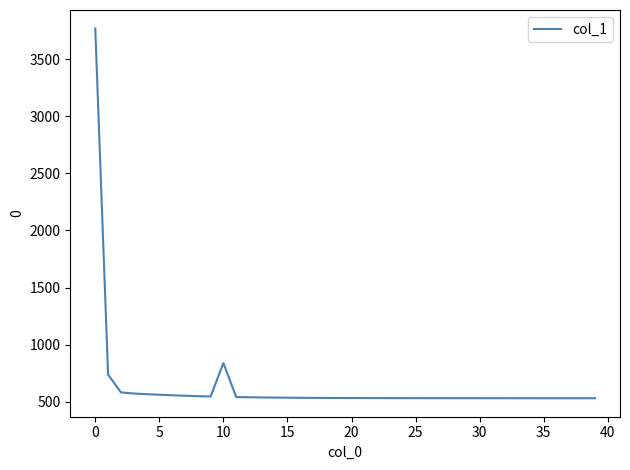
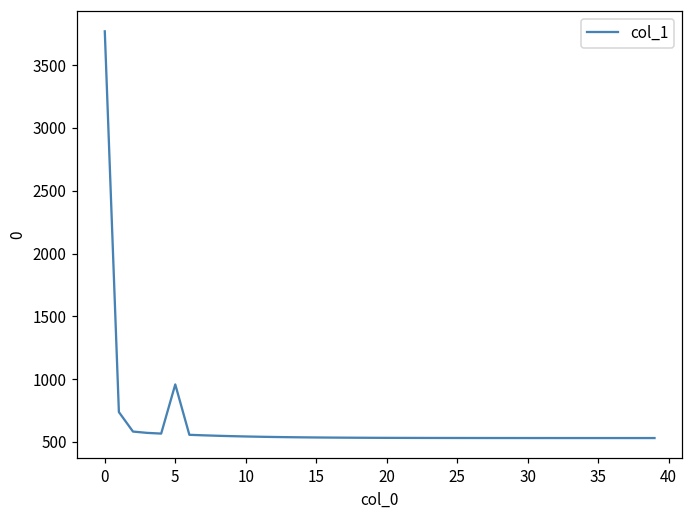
5: 560 -> 960
10: 840 -> 540
